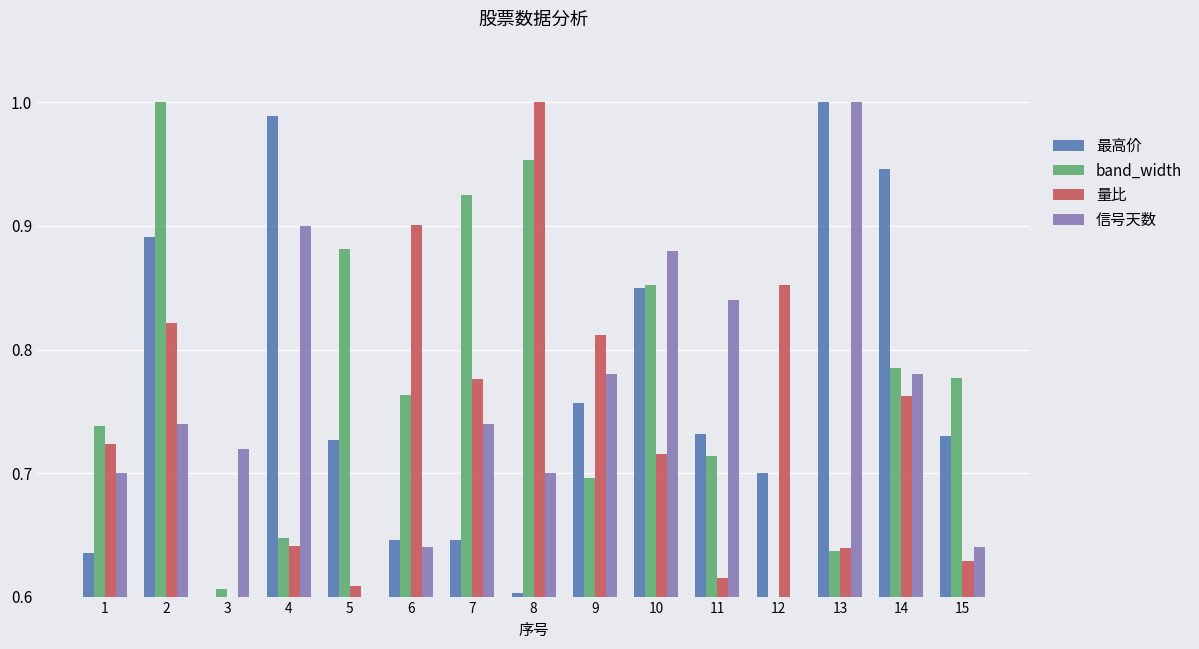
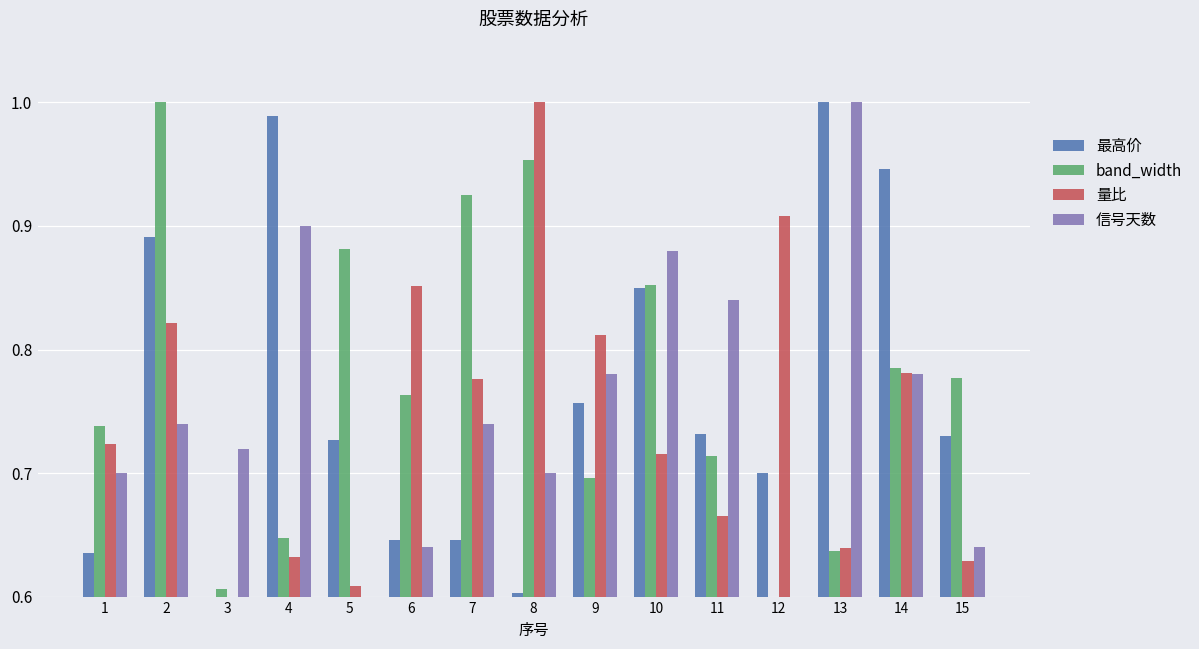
量比, 4: 0.641 -> 0.633
量比, 6: 0.901 -> 0.851
量比, 11: 0.615 -> 0.665
量比, 12: 0.852 -> 0.908
量比, 14: 0.763 -> 0.781
